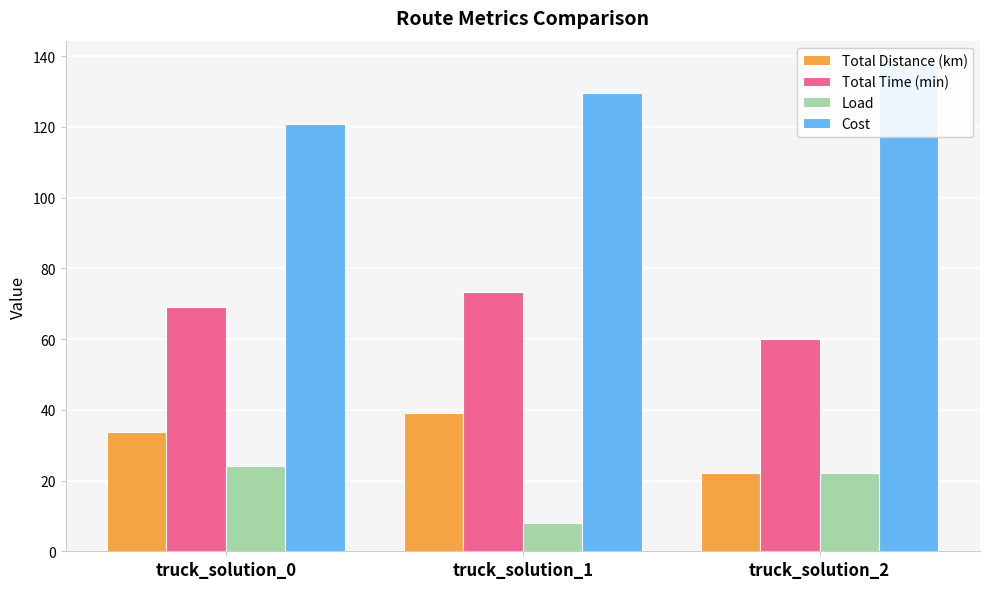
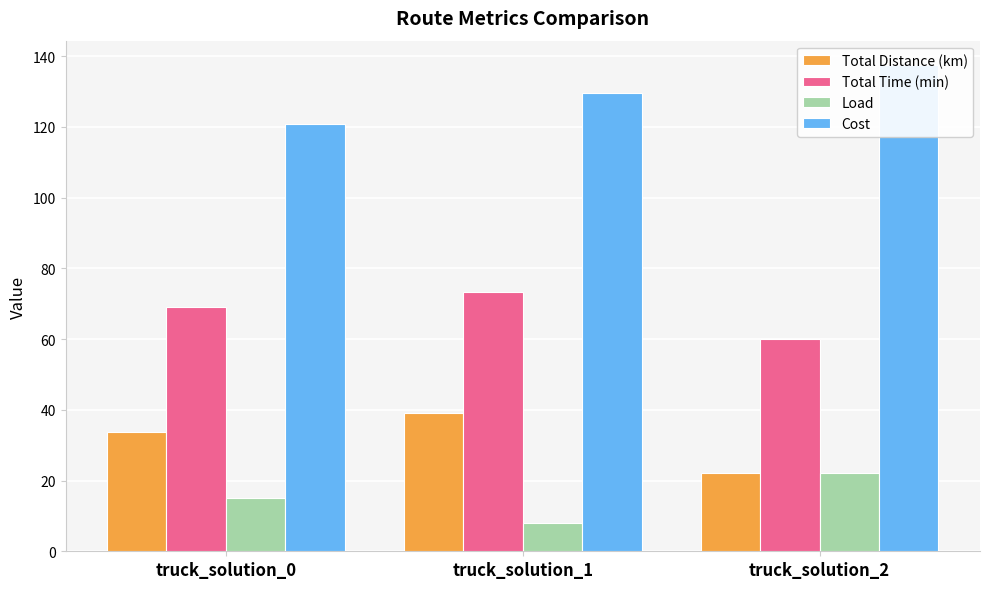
Load, truck_solution_0: 24 -> 15
